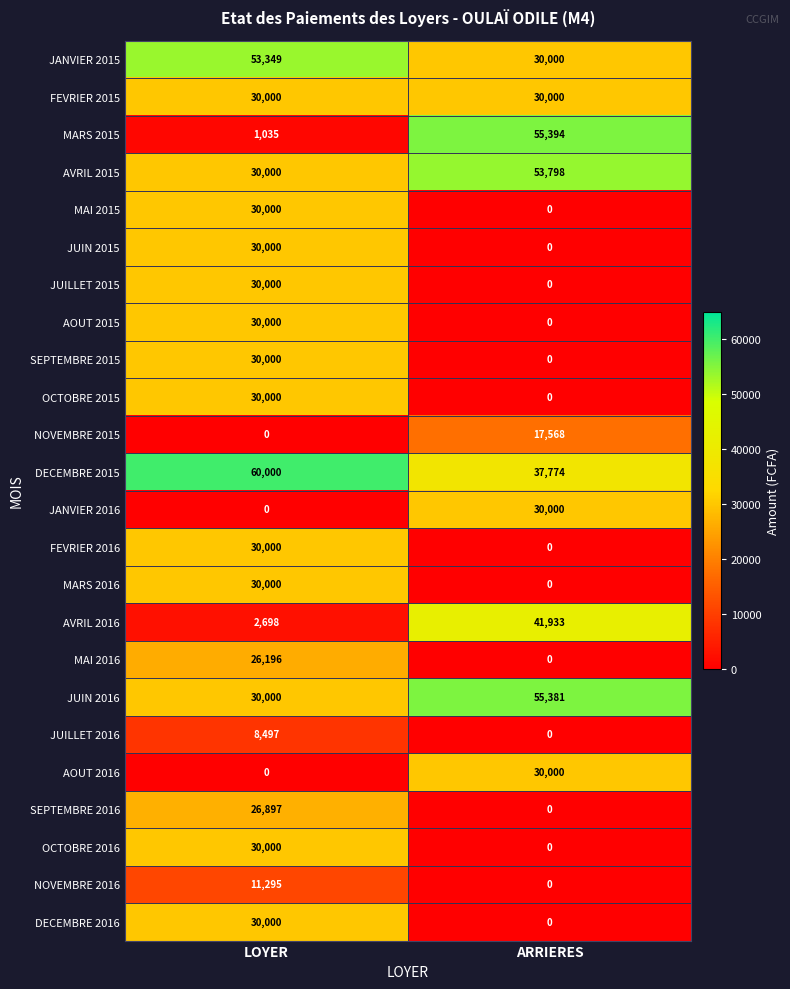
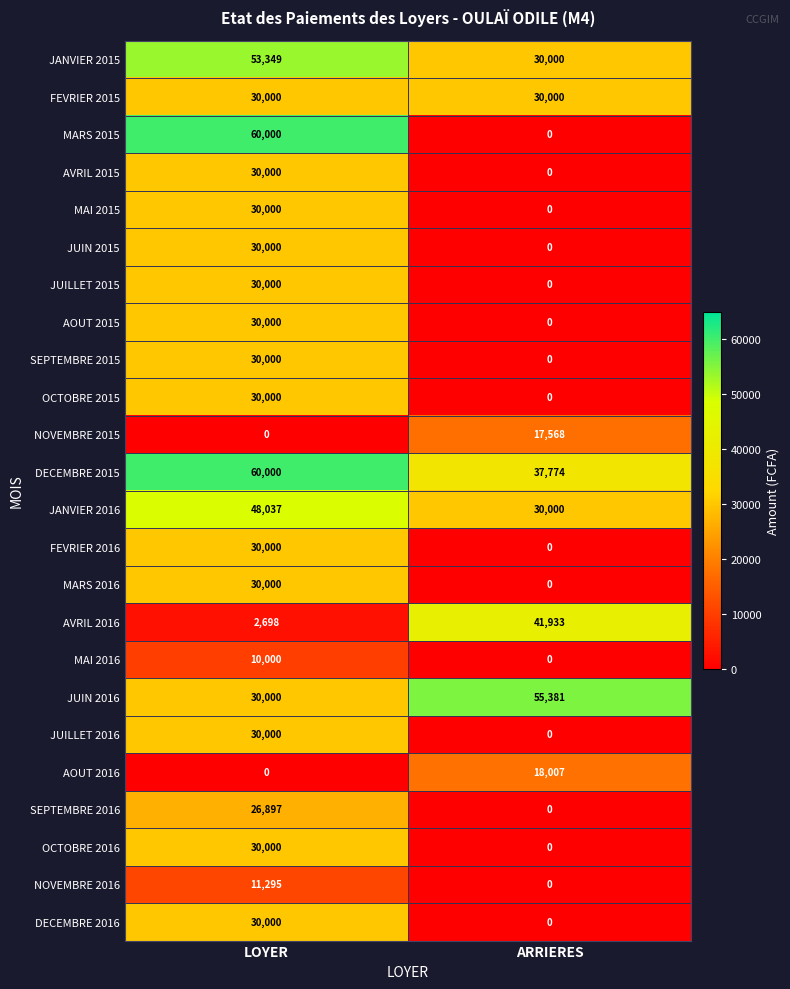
MARS 2015, LOYER: 1,035 -> 60,000
MARS 2015, ARRIERES: 55,394 -> 0
AVRIL 2015, ARRIERES: 53,798 -> 0
JANVIER 2016, LOYER: 0 -> 48,037
MAI 2016, LOYER: 26,196 -> 10,000
JUILLET 2016, LOYER: 8,497 -> 30,000
AOUT 2016, ARRIERES: 30,000 -> 18,007
